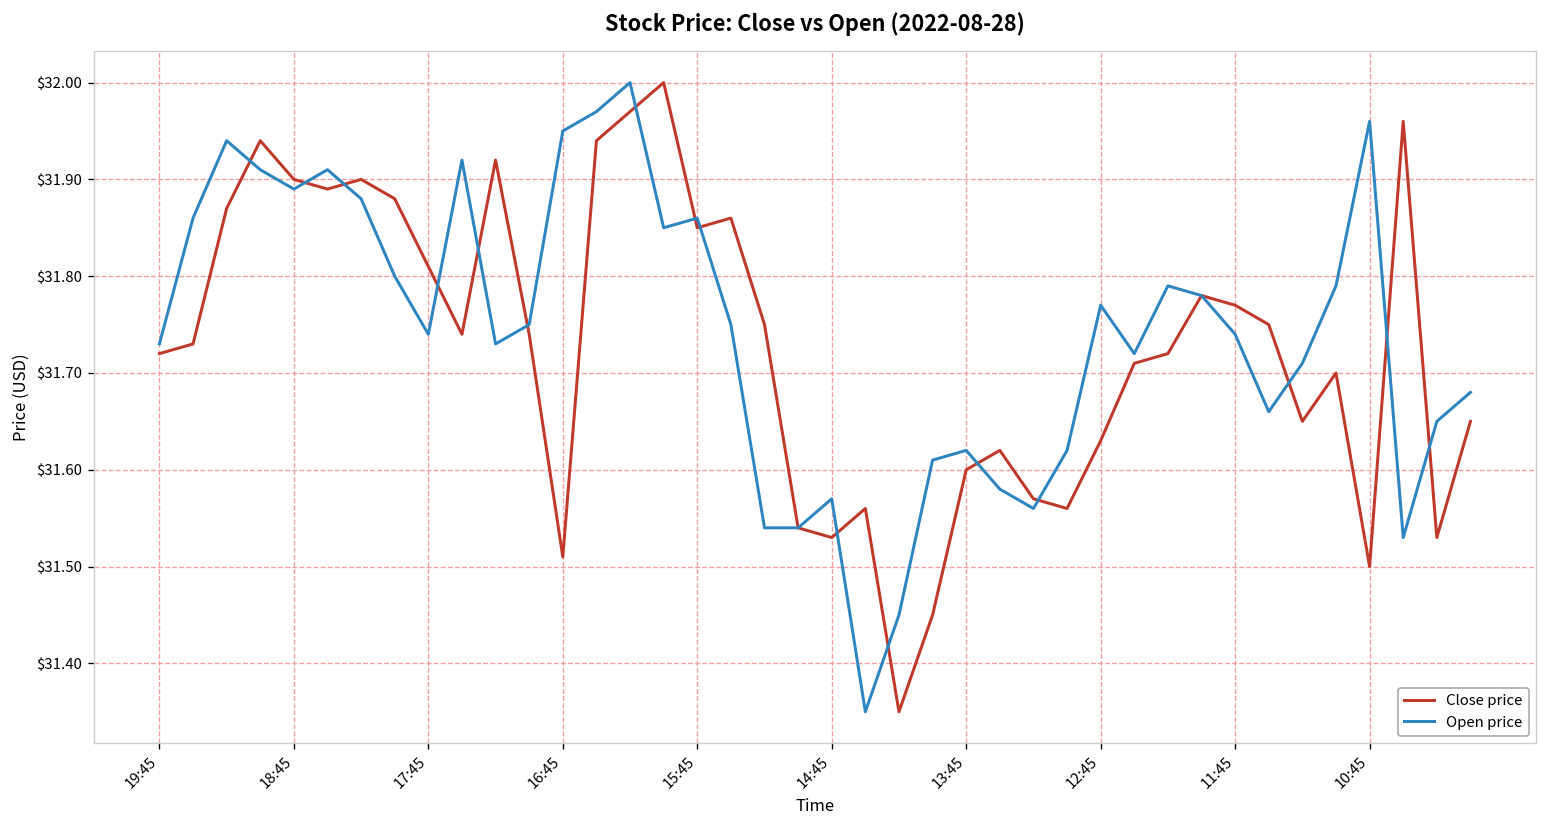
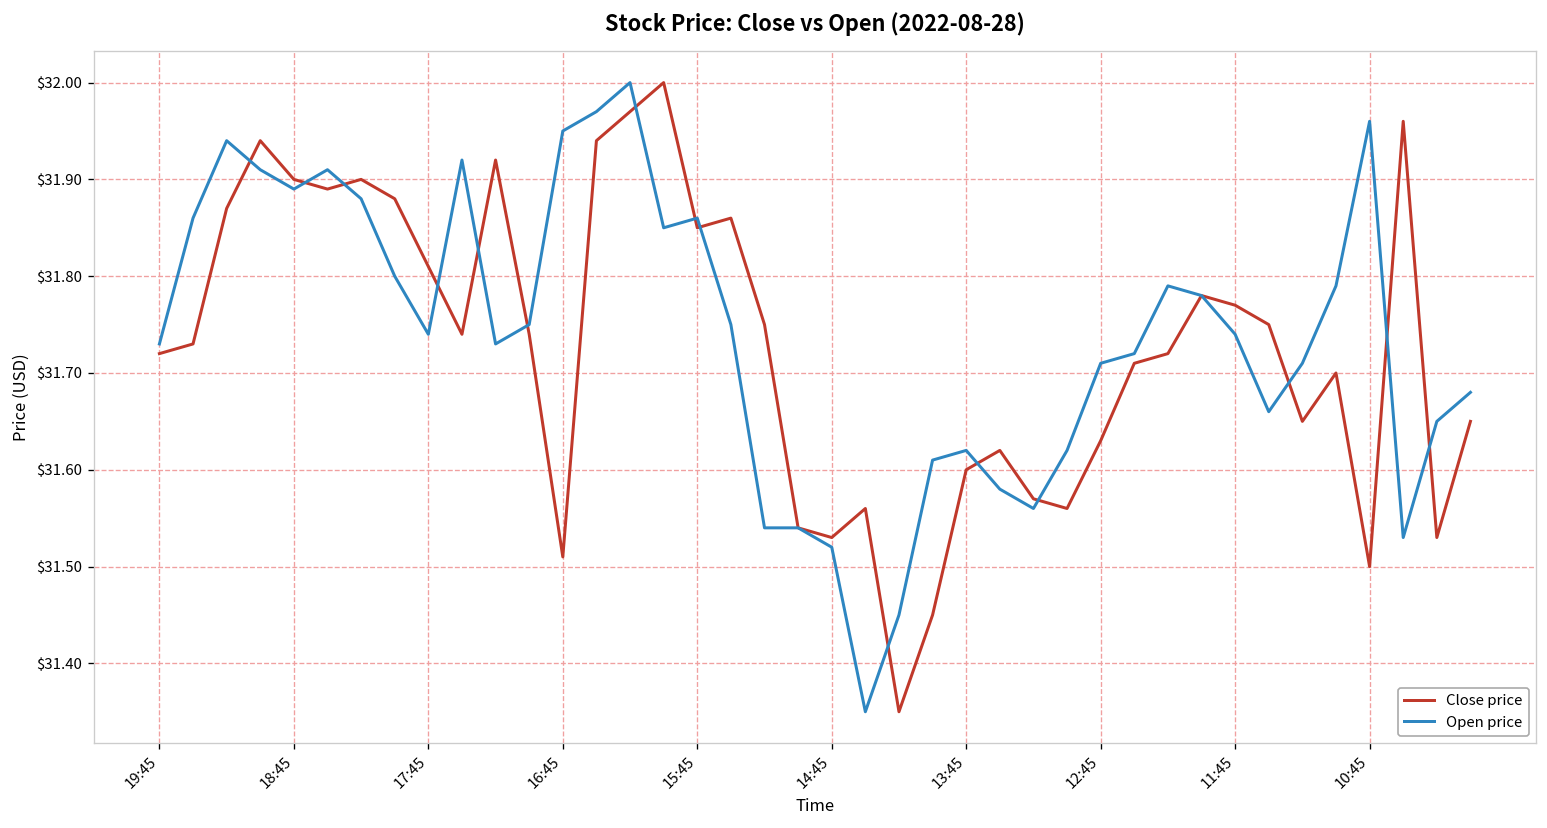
Open price, 14:45: $31.57 -> $31.52
Open price, 12:45: $31.77 -> $31.71
